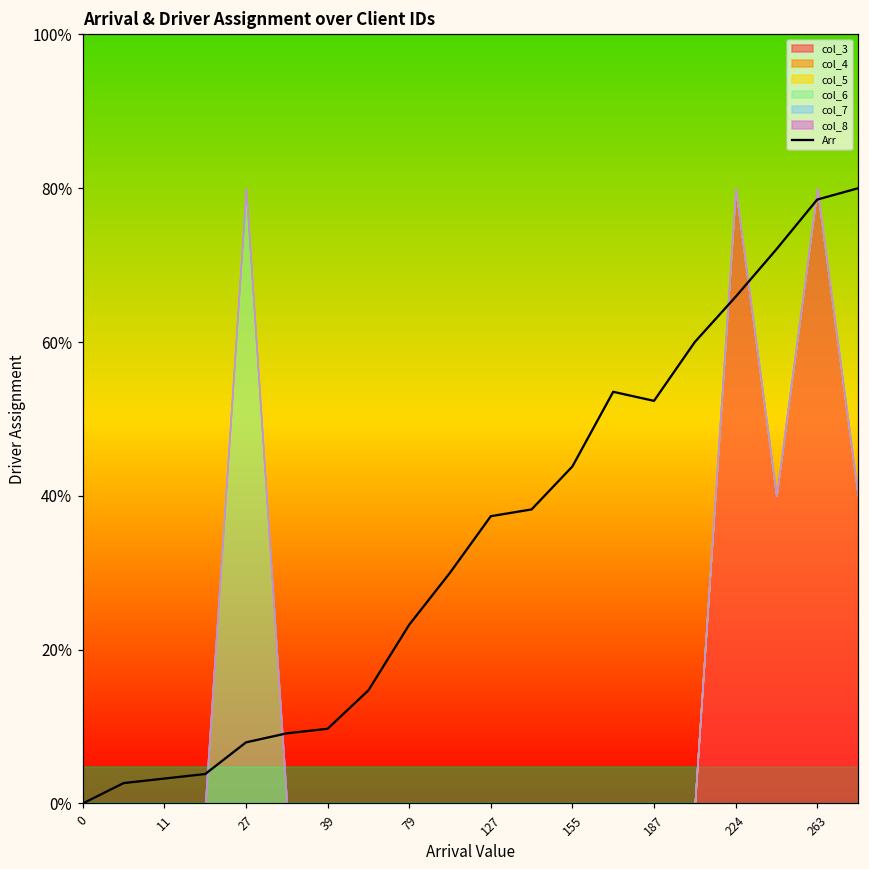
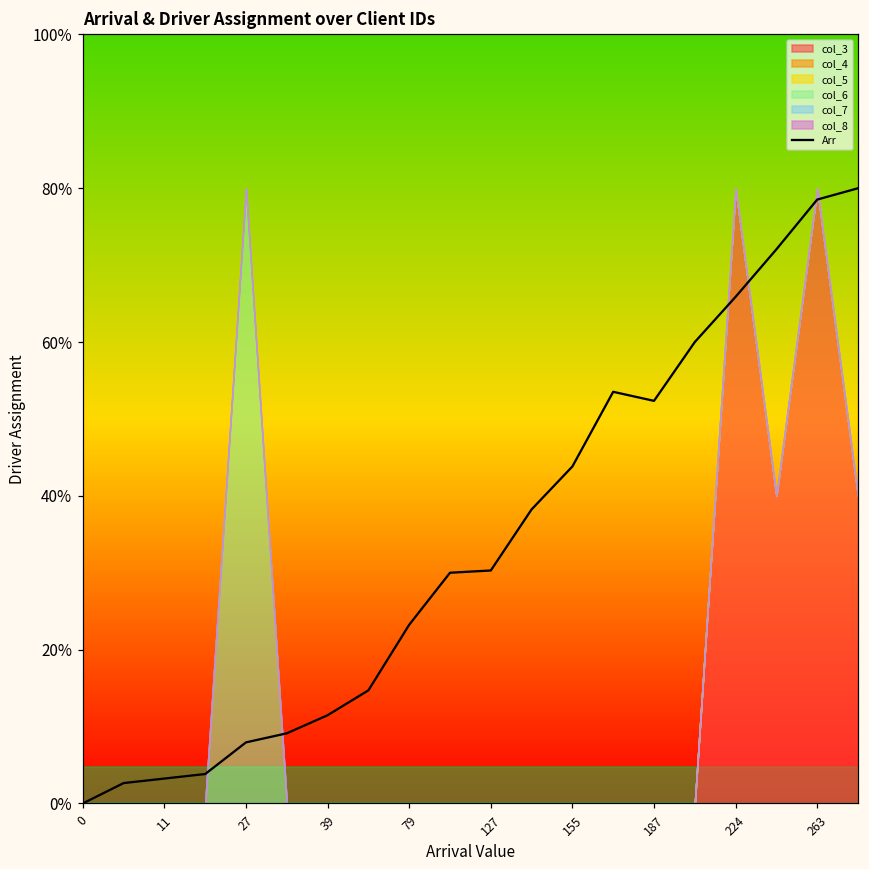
Arr, 39: 10% -> 11%
Arr, 127: 37% -> 30%
